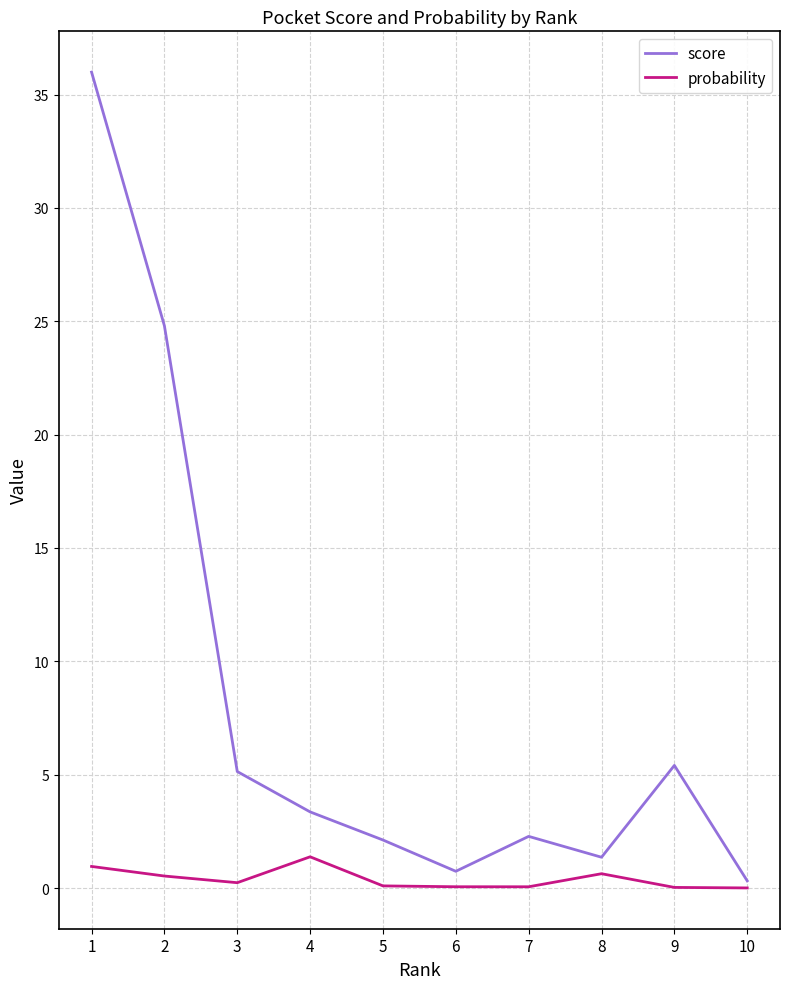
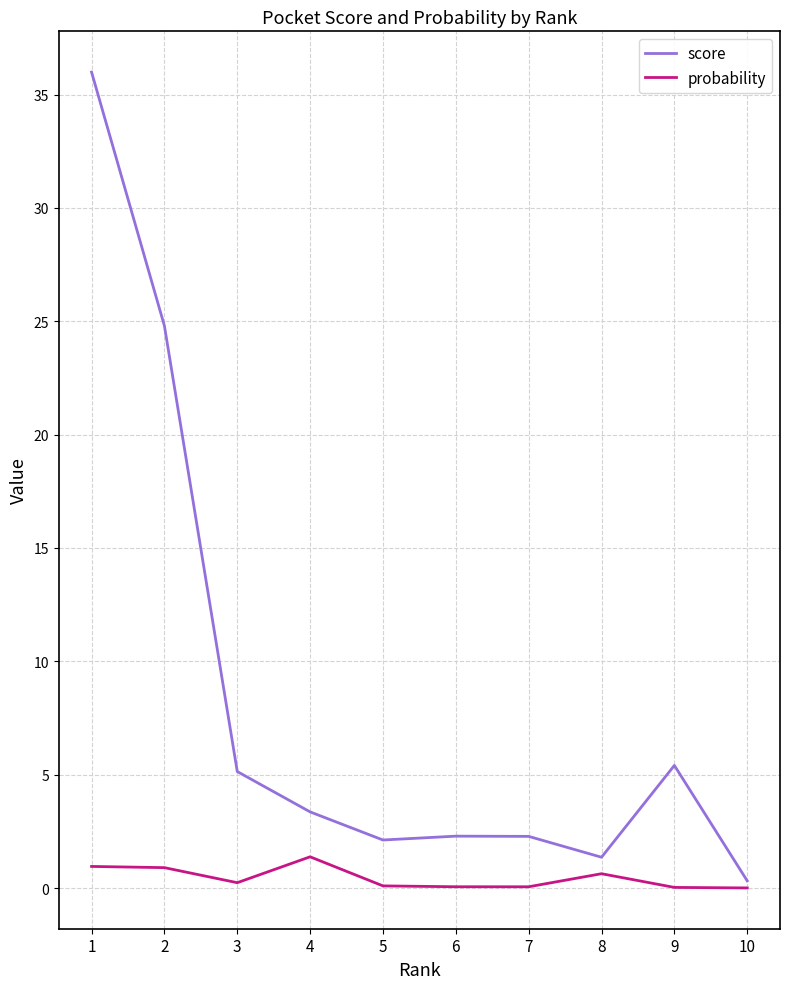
probability, 2: 0.5 -> 0.9
score, 6: 0.7 -> 2.3
